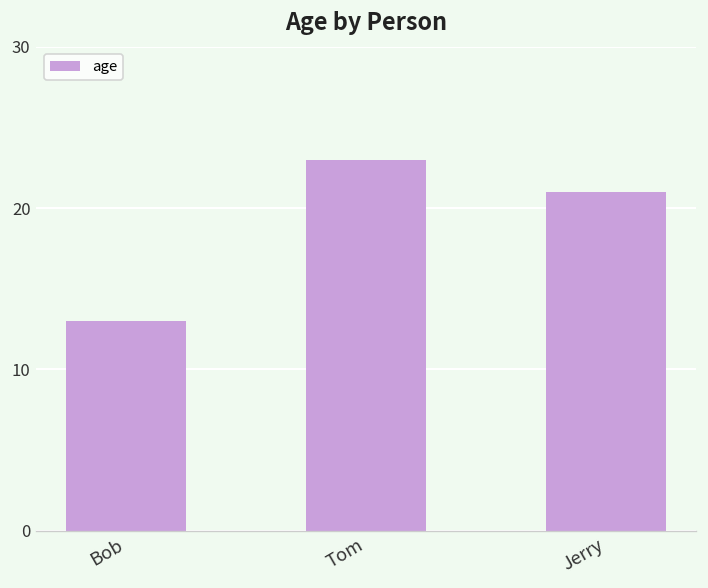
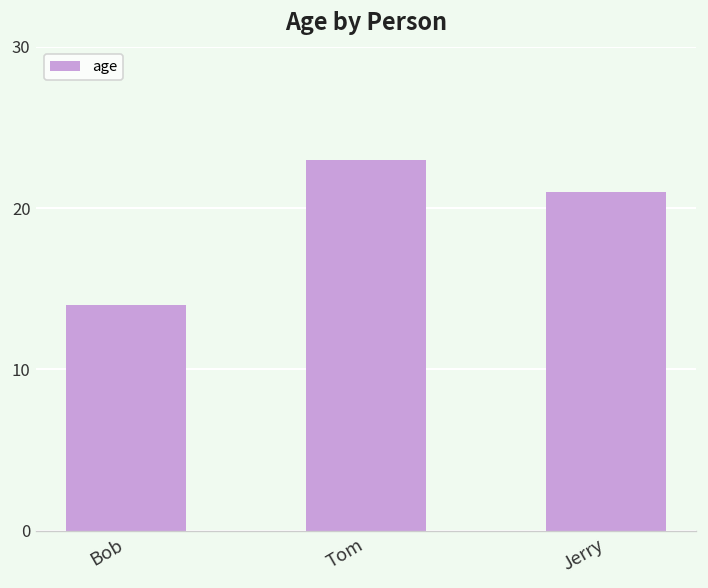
Bob: 13 -> 14
